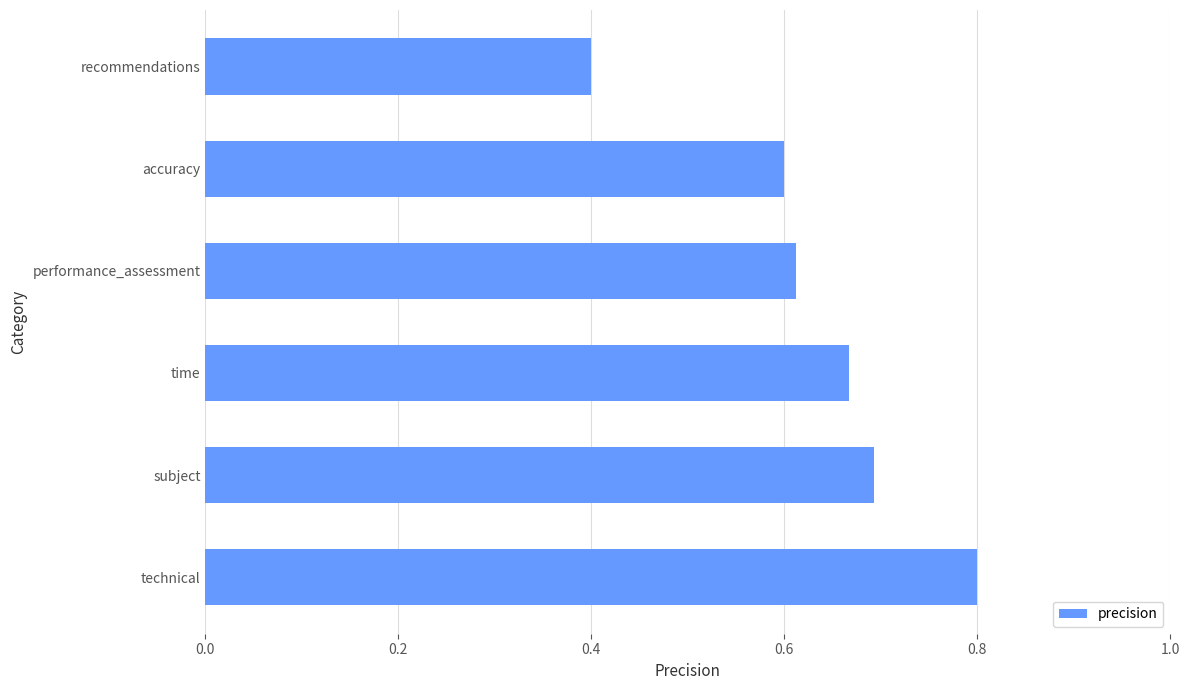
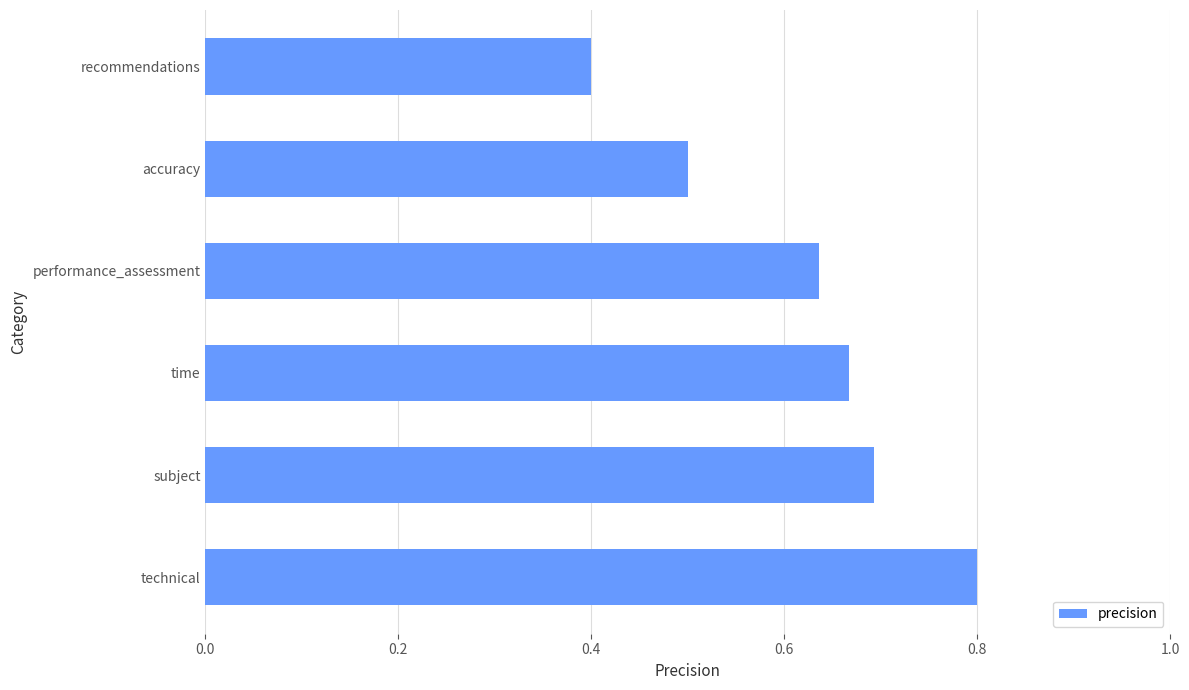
accuracy: 0.6 -> 0.5
performance_assessment: 0.61 -> 0.64
